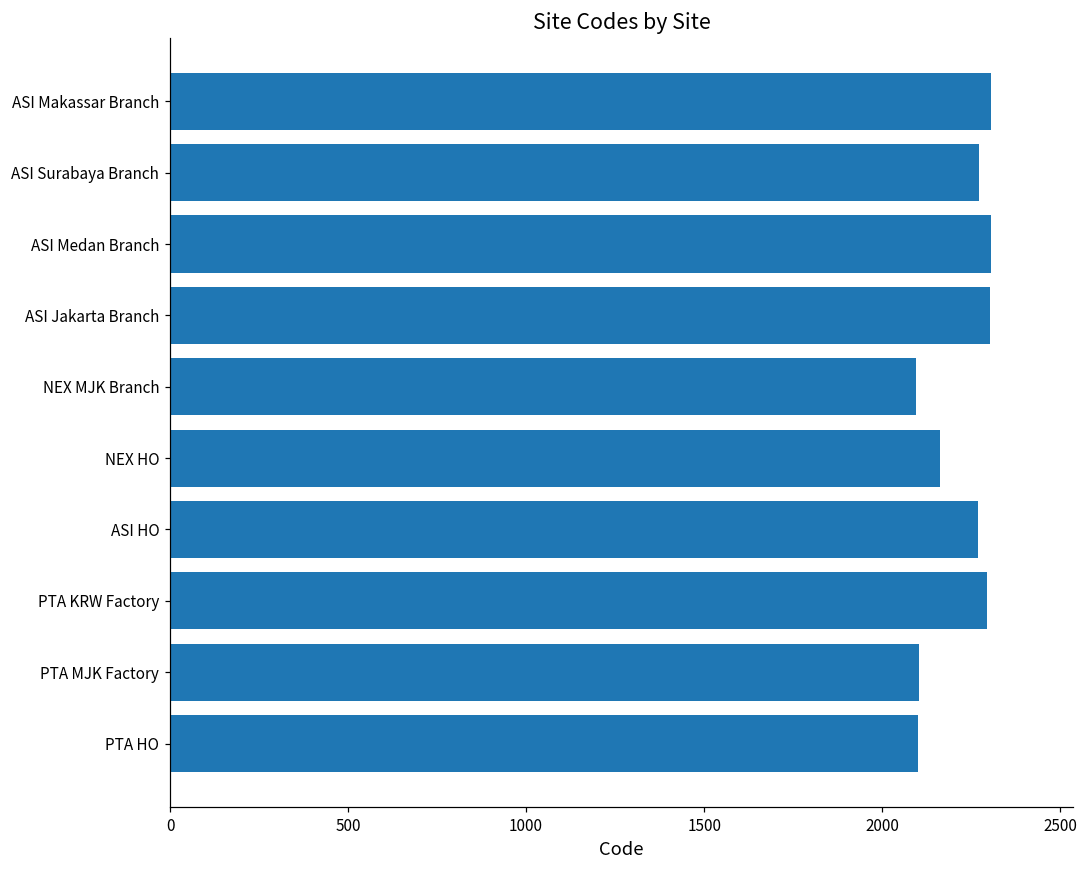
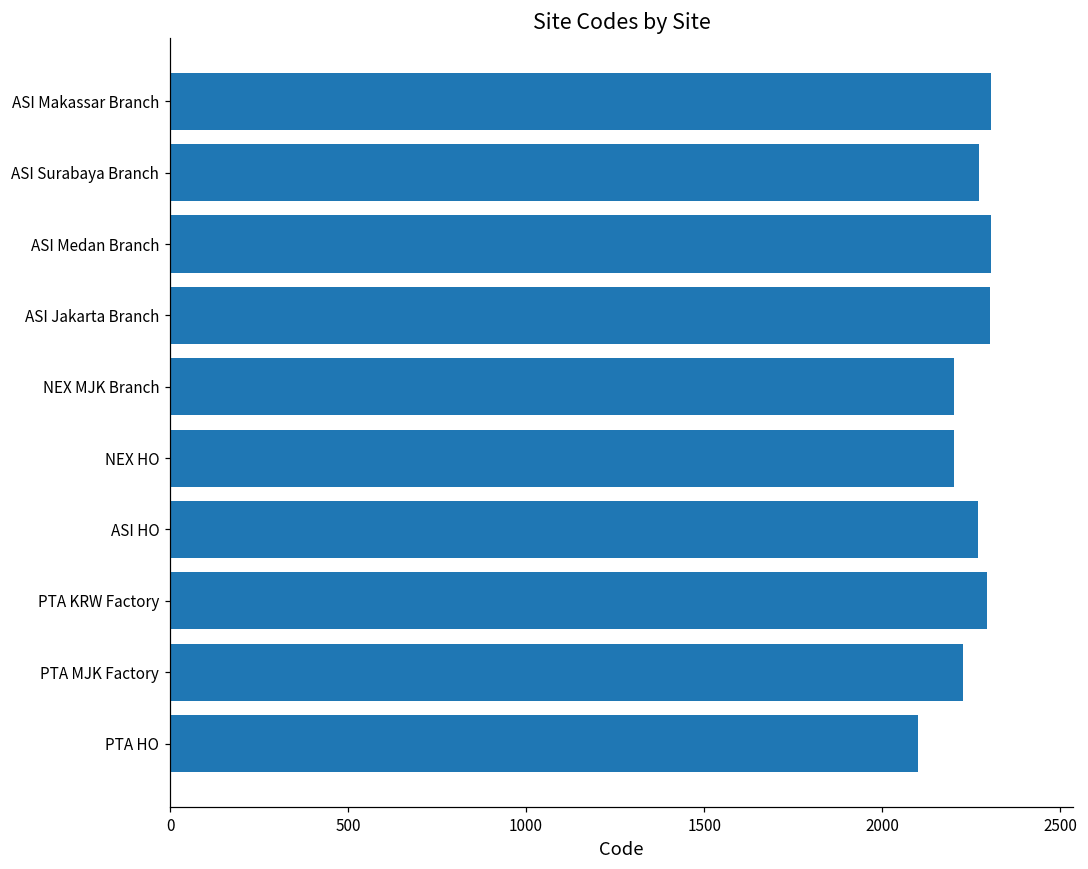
NEX MJK Branch: 2100 -> 2200
NEX HO: 2160 -> 2200
PTA MJK Factory: 2100 -> 2230
